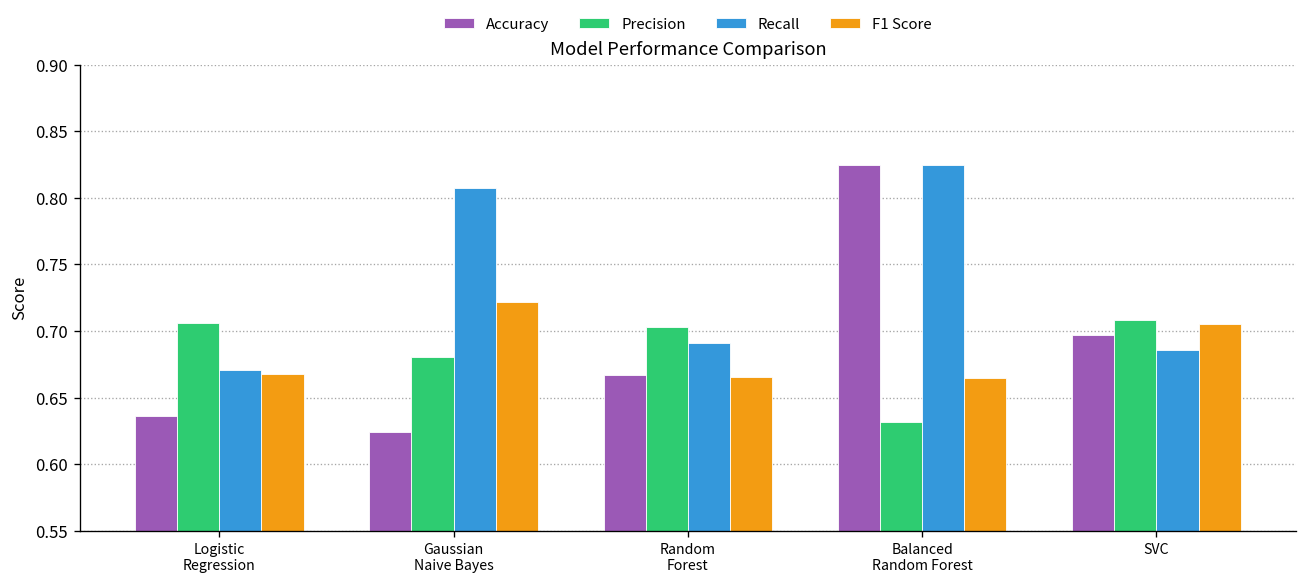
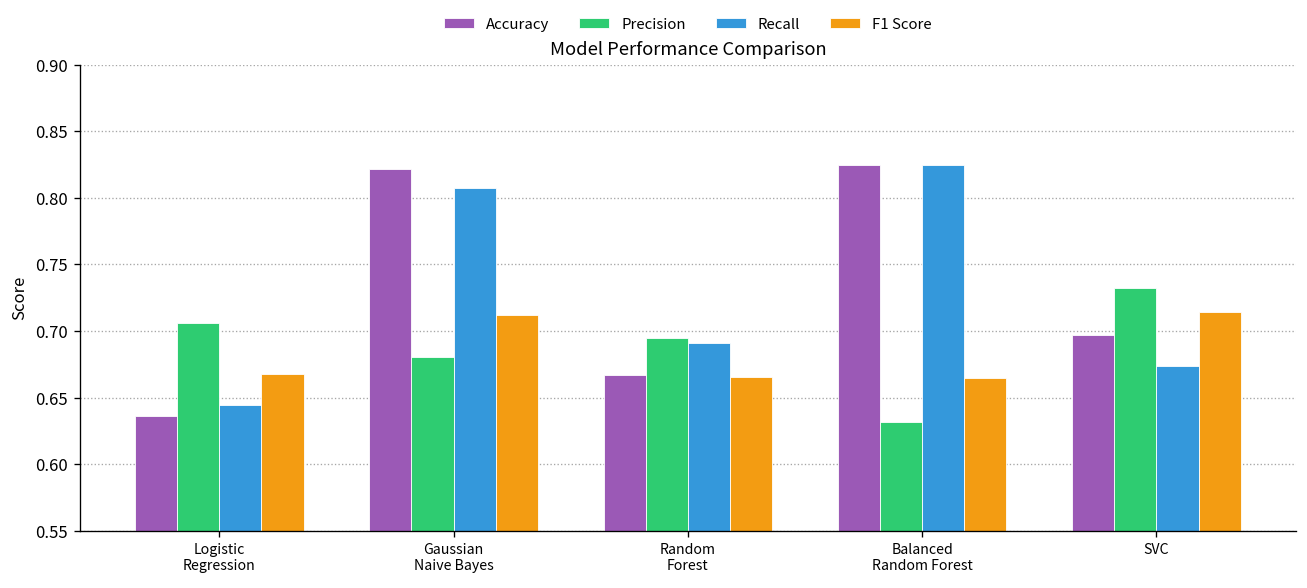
Recall, Logistic Regression: 0.671 -> 0.644
Accuracy, Gaussian Naive Bayes: 0.624 -> 0.822
F1 Score, Gaussian Naive Bayes: 0.722 -> 0.712
Precision, Random Forest: 0.703 -> 0.695
Precision, SVC: 0.708 -> 0.732
Recall, SVC: 0.686 -> 0.674
F1 Score, SVC: 0.706 -> 0.714
